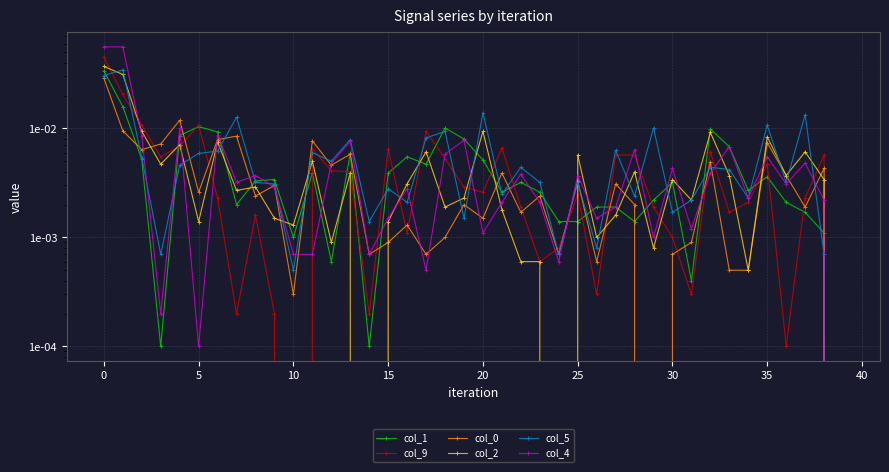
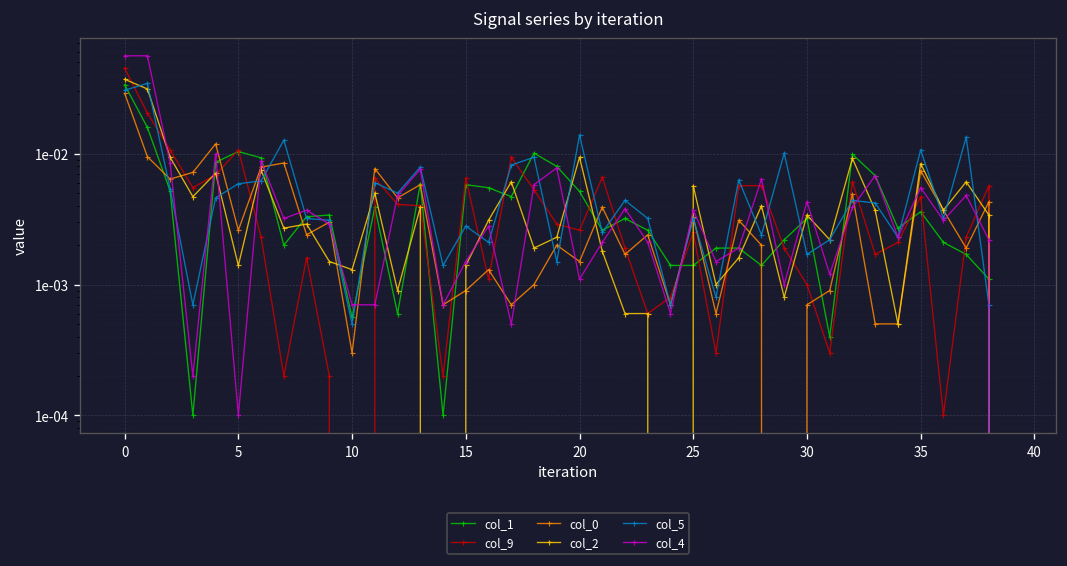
col_1, 10: 0.0010 -> 0.0006
col_1, 15: 0.0039 -> 0.006
